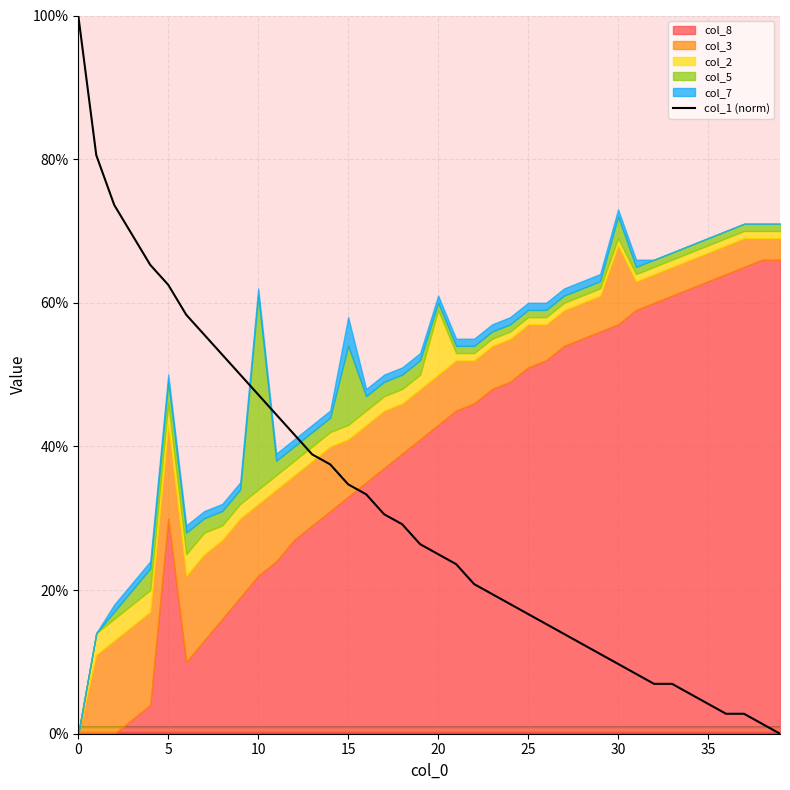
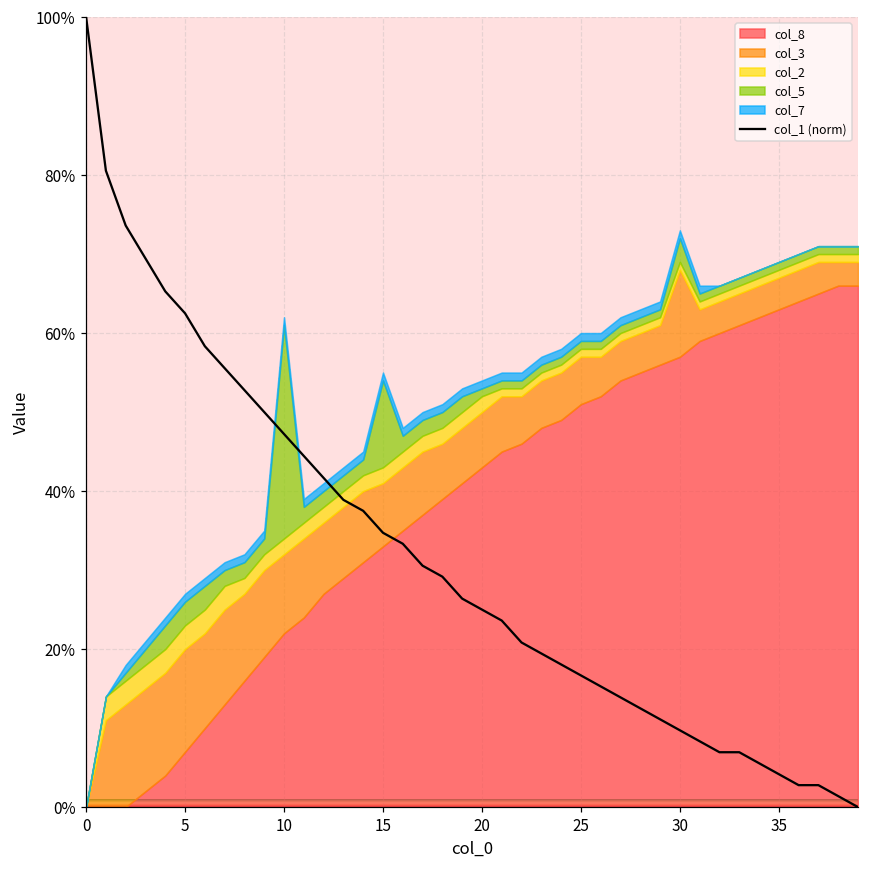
col_8, 5: 30% -> 7%
col_7, 15: 4% -> 1%
col_2, 20: 9% -> 2%
